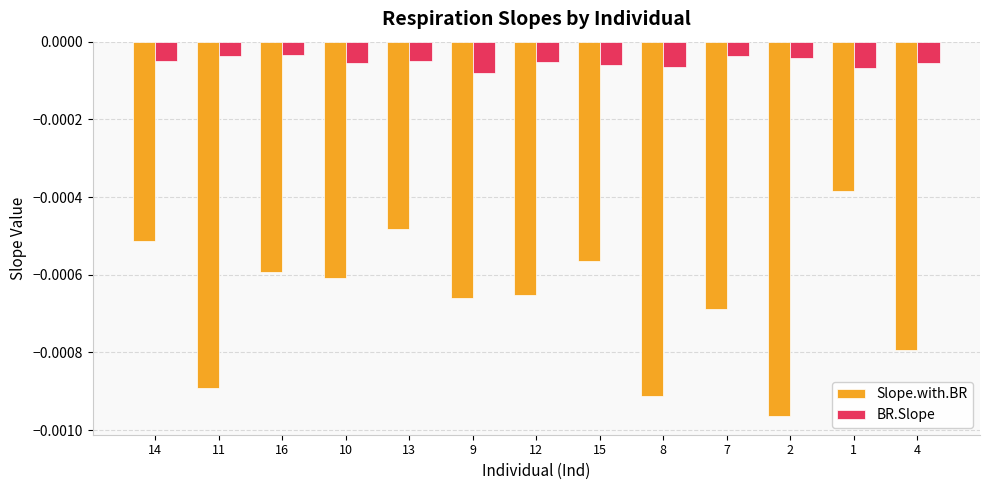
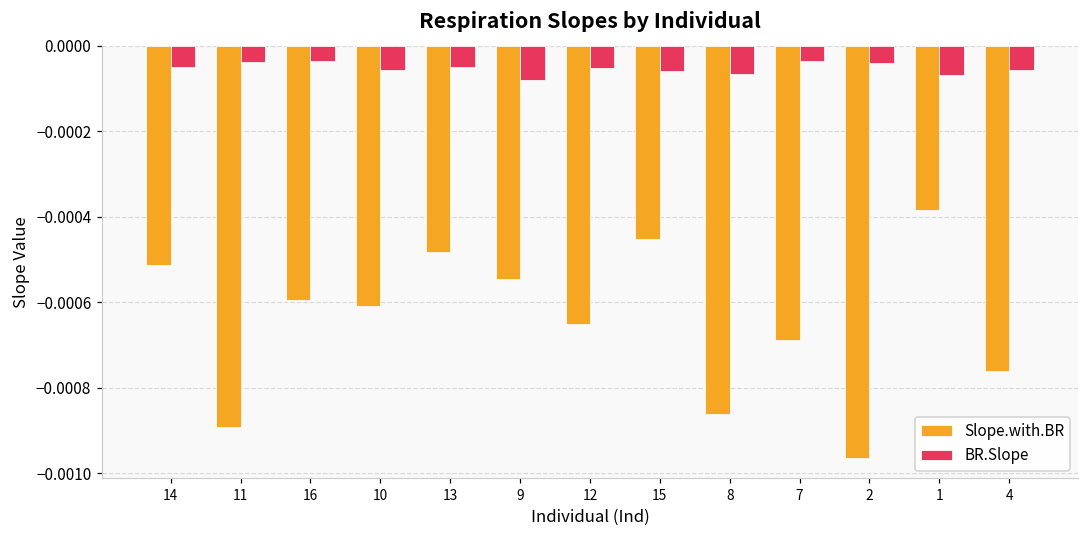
Slope.with.BR, 9: -0.00066 -> -0.00055
Slope.with.BR, 15: -0.00057 -> -0.00045
Slope.with.BR, 8: -0.00091 -> -0.00086
Slope.with.BR, 4: -0.00080 -> -0.00076
